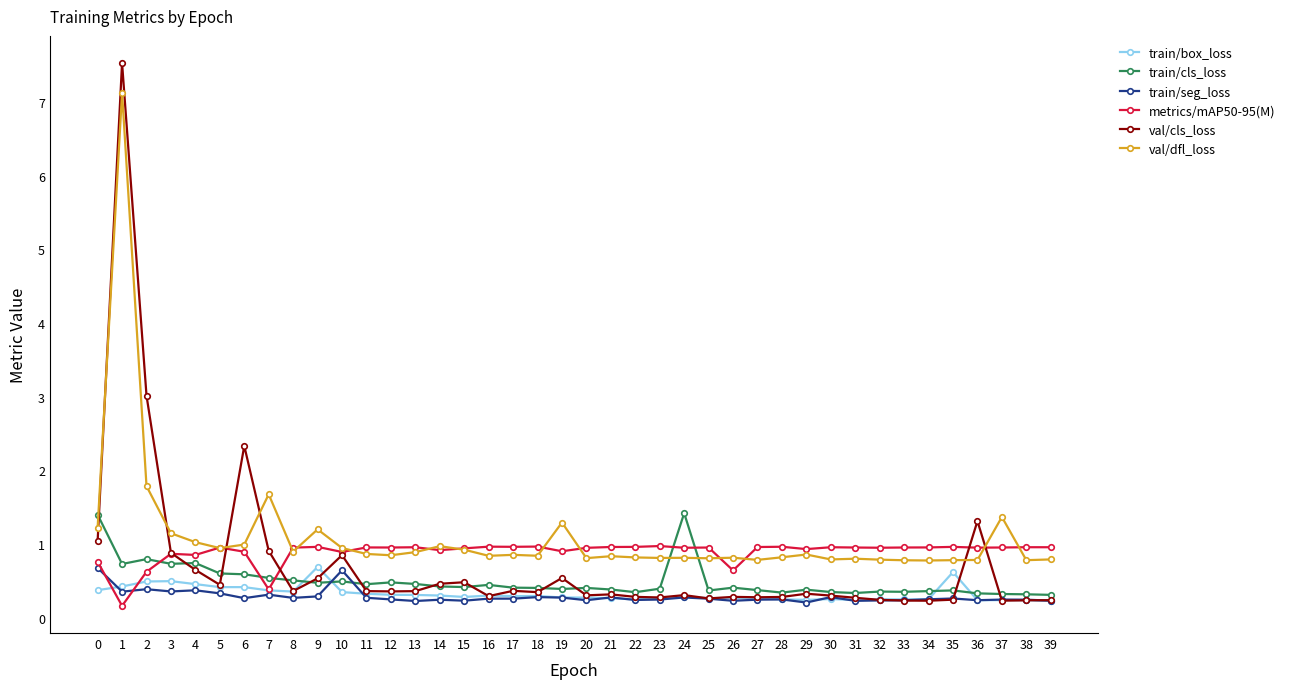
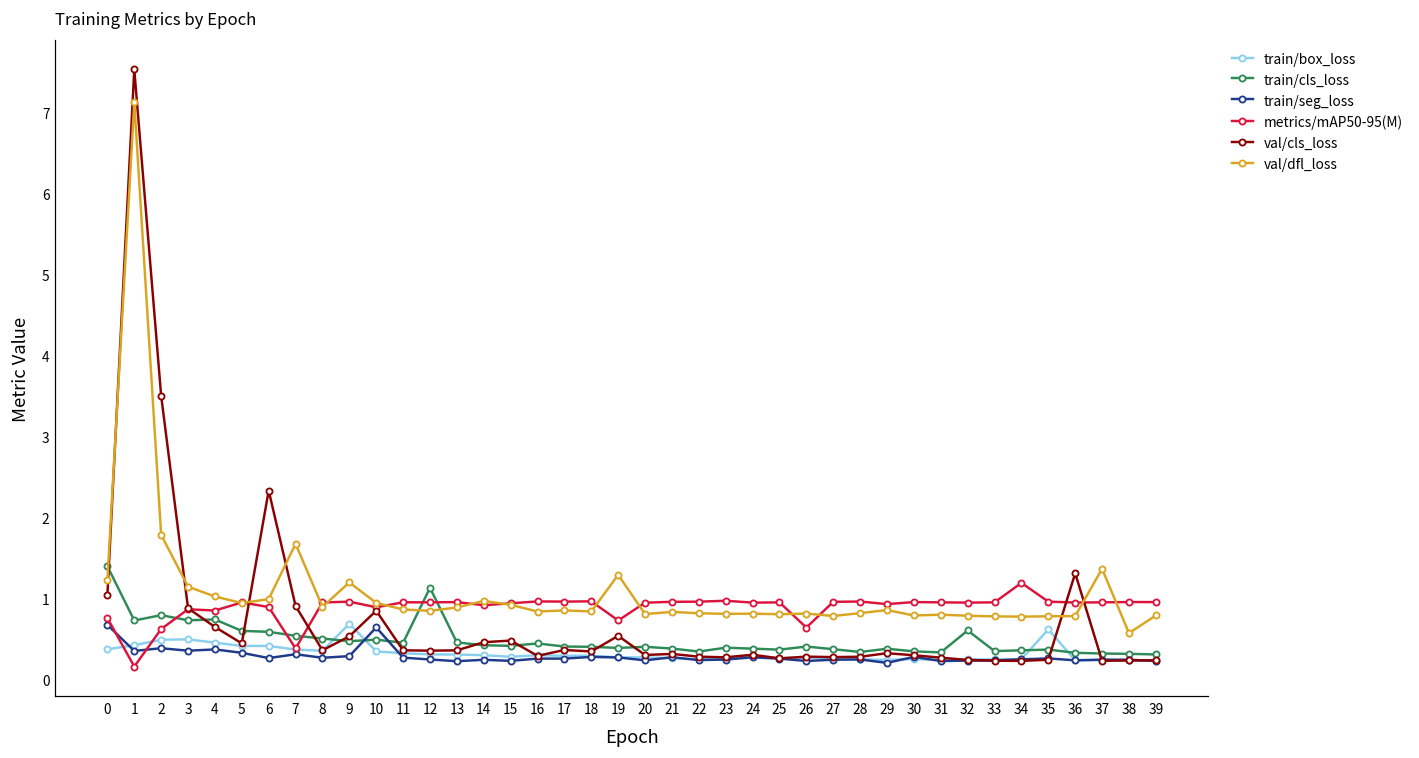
val/cls_loss, 2: 3.0 -> 3.5
train/cls_loss, 12: 0.5 -> 1.1
metrics/mAP50-95(M), 19: 0.9 -> 0.7
train/cls_loss, 24: 1.4 -> 0.4
train/cls_loss, 32: 0.4 -> 0.6
metrics/mAP50-95(M), 34: 1.0 -> 1.2
val/dfl_loss, 38: 0.8 -> 0.6
